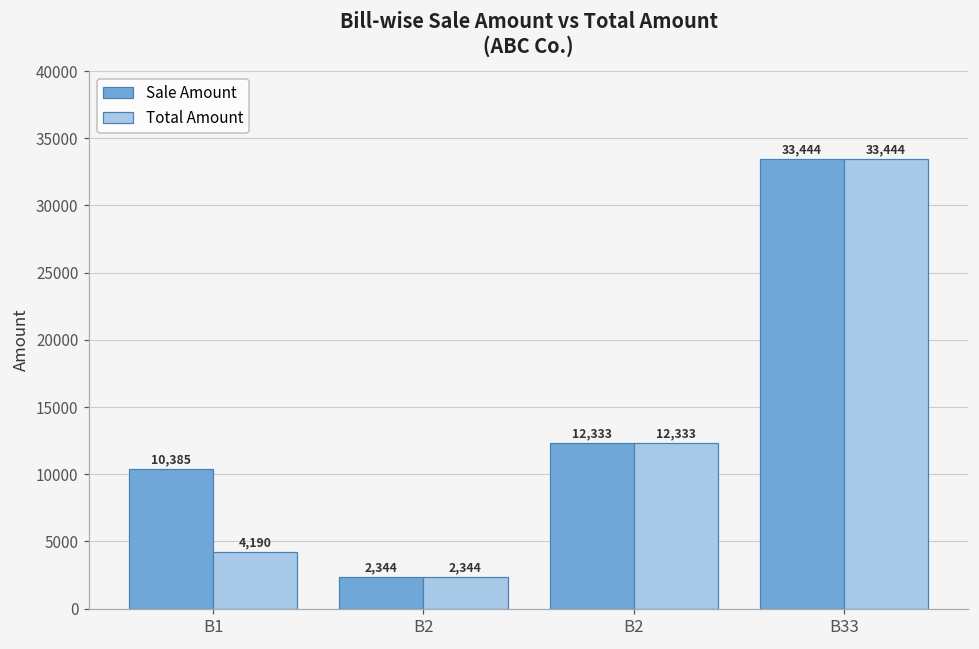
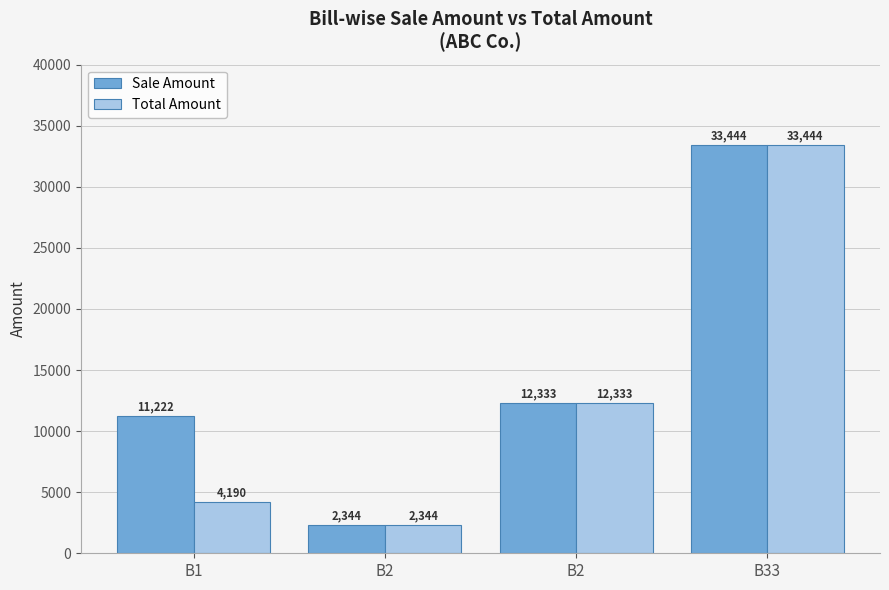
Sale Amount, B1: 10,385 -> 11,222
